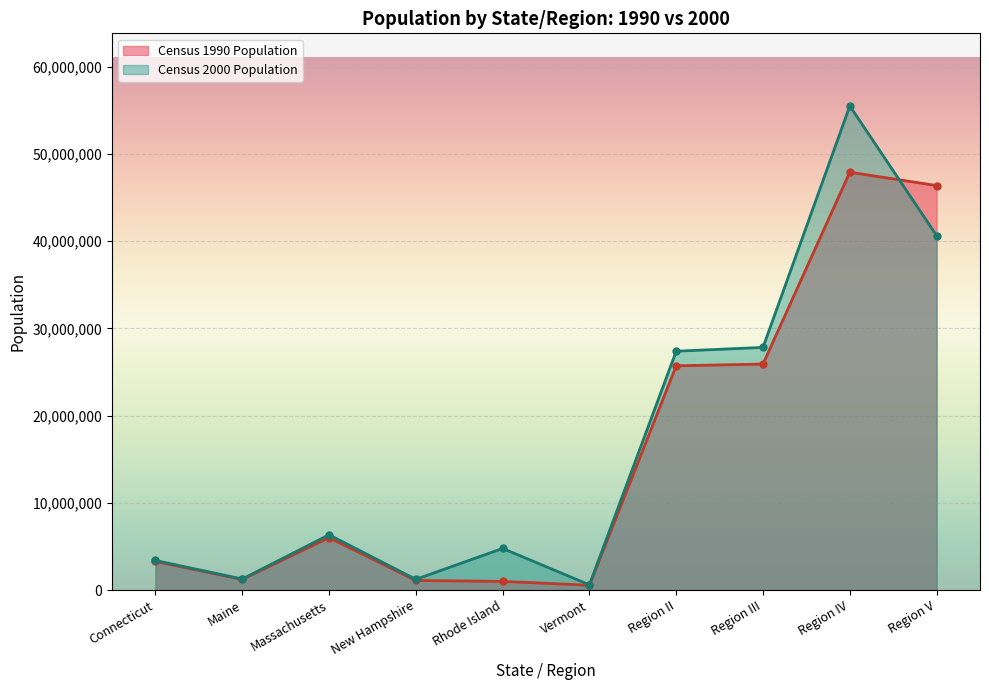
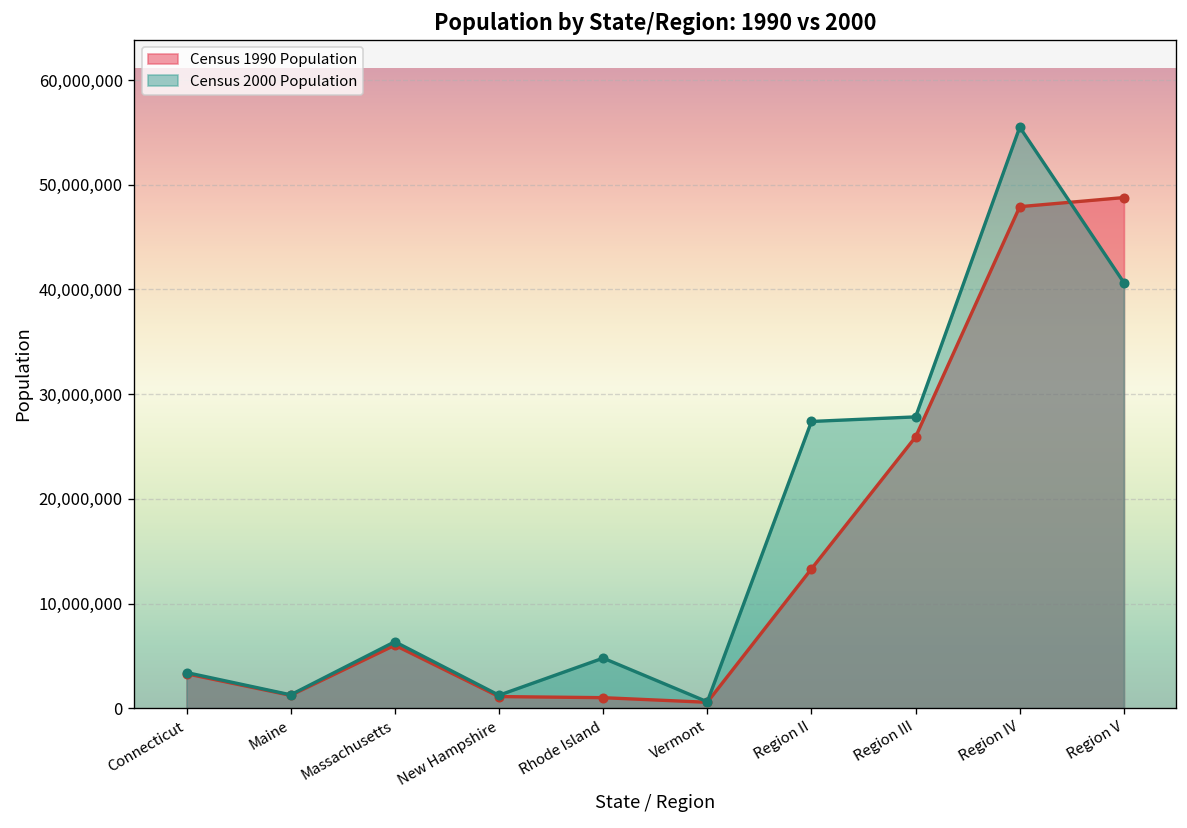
Census 1990 Population, Region II: 26,000,000 -> 13,000,000
Census 1990 Population, Region V: 46,000,000 -> 49,000,000
